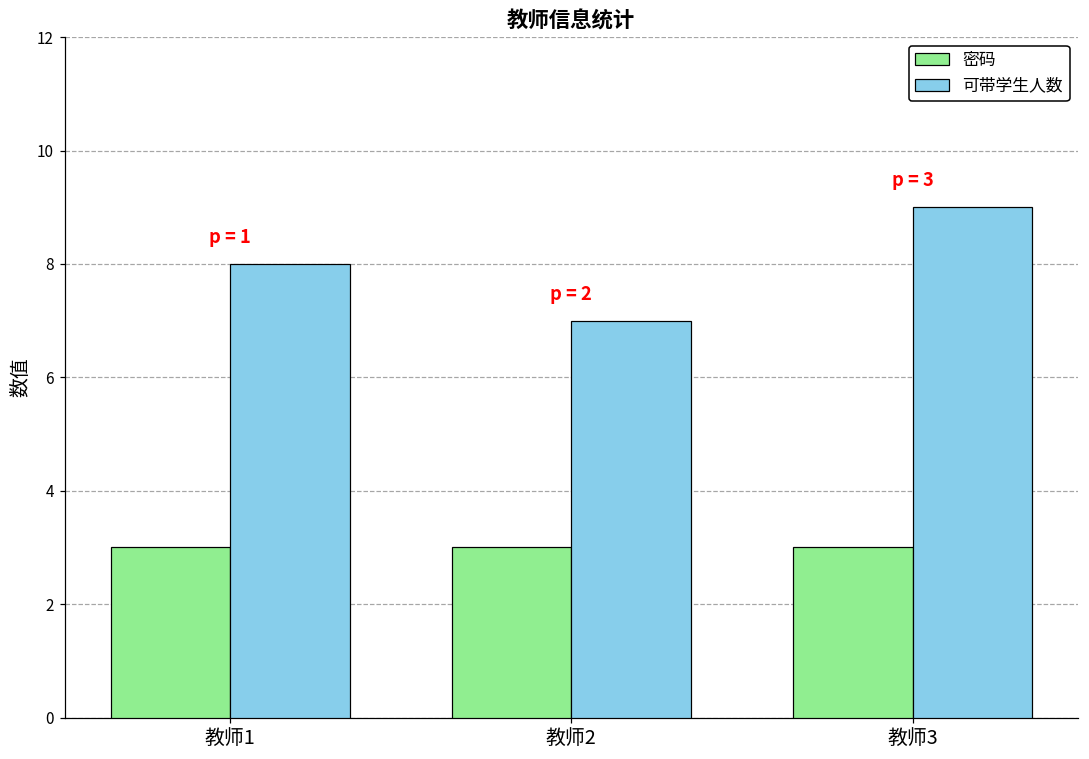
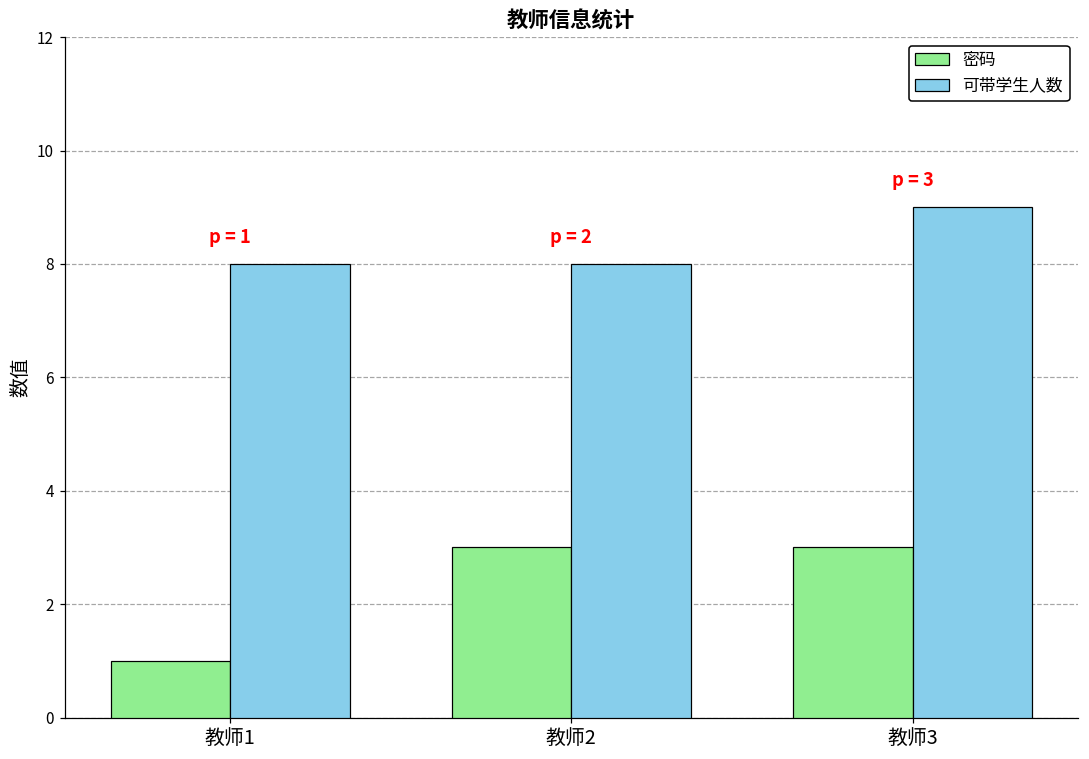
密码, 教师1: 3 -> 1
可带学生人数, 教师2: 7 -> 8
